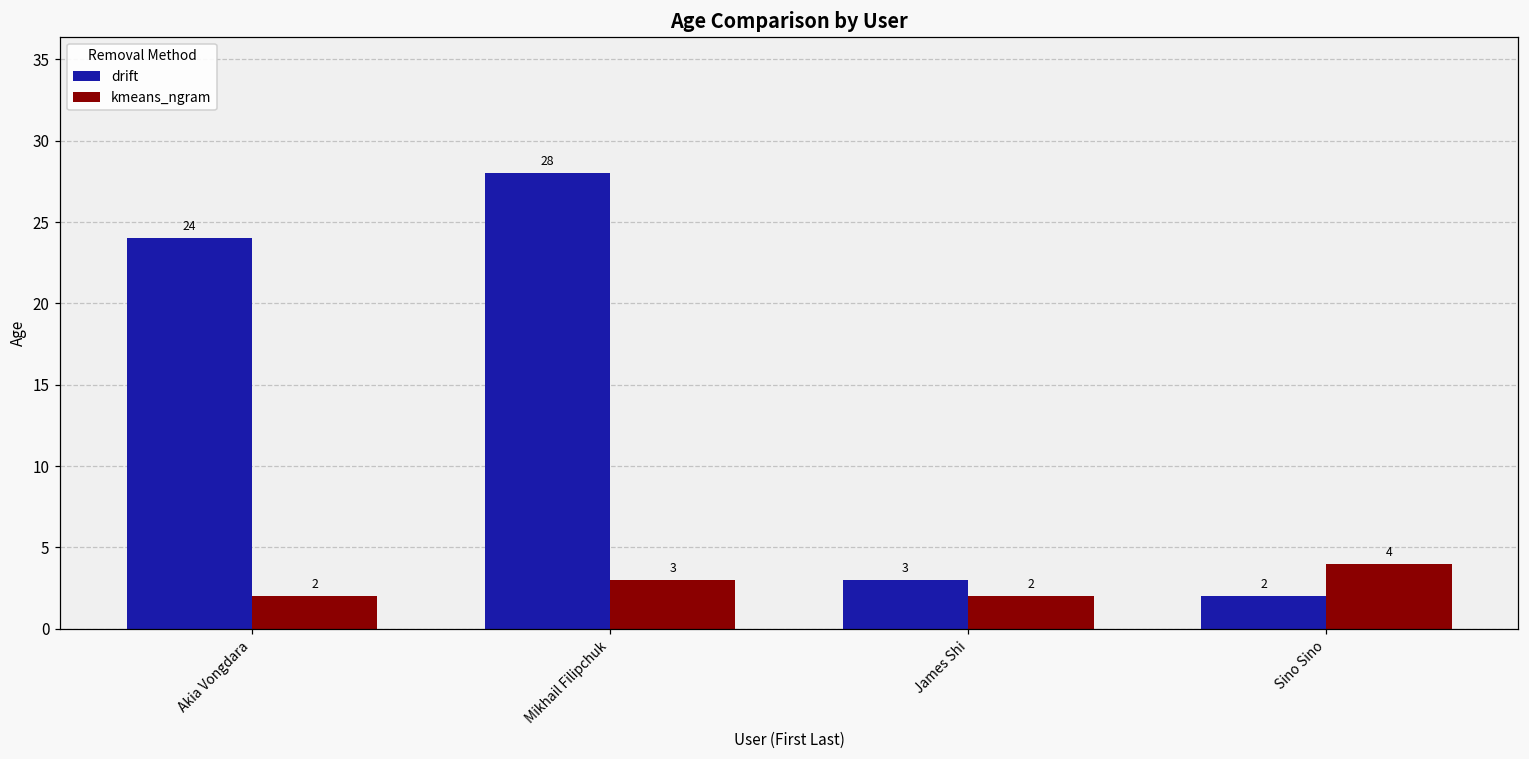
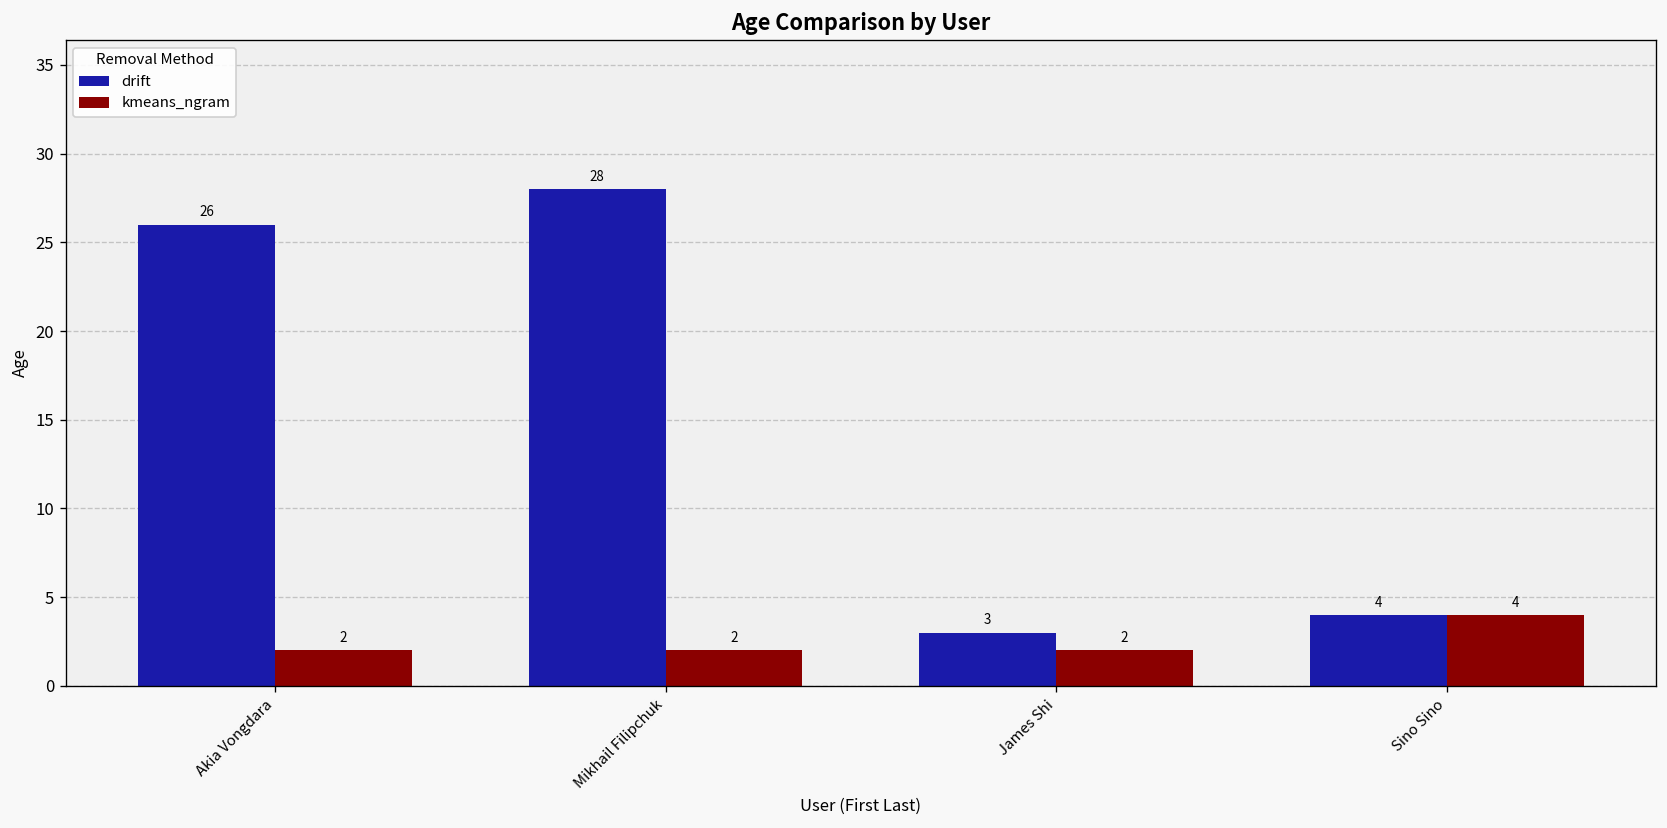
drift, Akia Vongdara: 24 -> 26
kmeans_ngram, Mikhail Filipchuk: 3 -> 2
drift, Sino Sino: 2 -> 4
